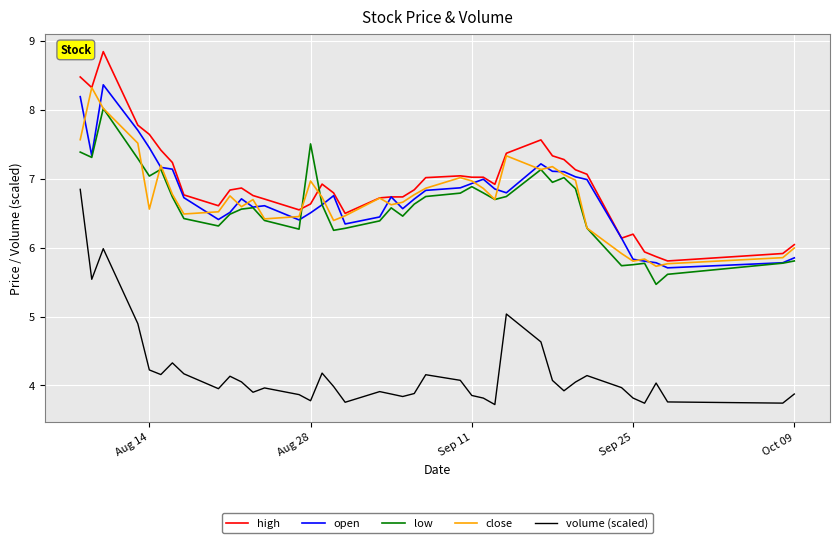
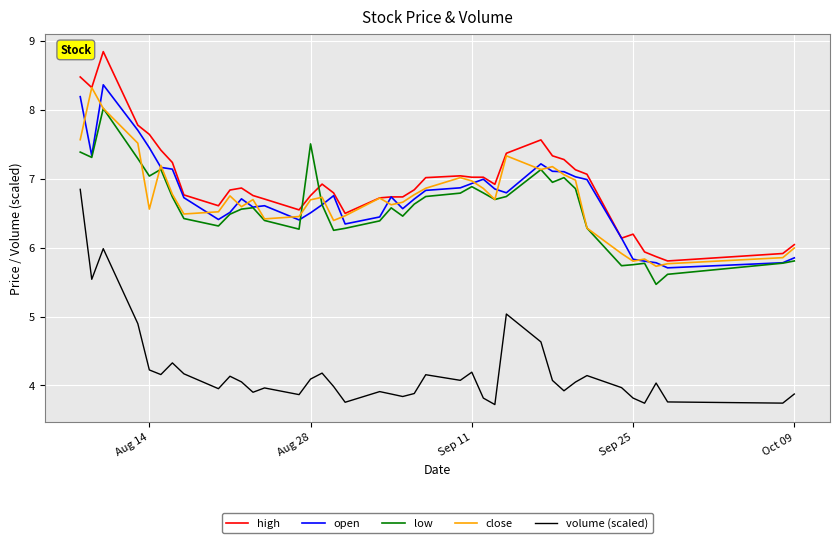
high, Aug 28: 6.6 -> 6.8
close, Aug 28: 7.0 -> 6.7
volume (scaled), Aug 28: 3.8 -> 4.1
volume (scaled), Sep 11: 3.9 -> 4.2
